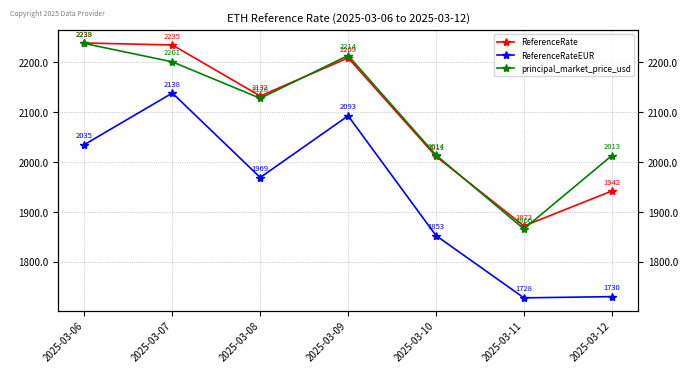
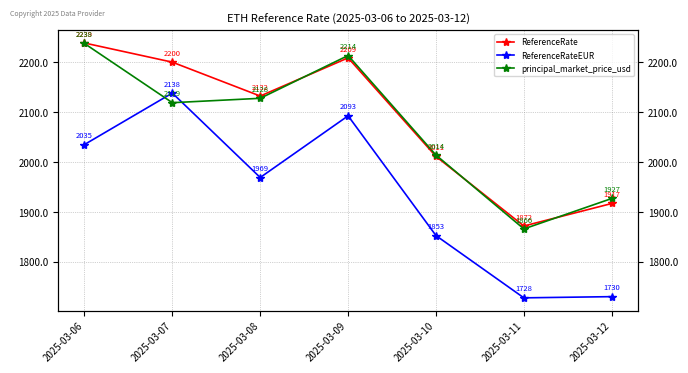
ReferenceRate, 2025-03-07: 2235 -> 2200
principal_market_price_usd, 2025-03-07: 2201 -> 2119
ReferenceRate, 2025-03-12: 1942 -> 1917
principal_market_price_usd, 2025-03-12: 2013 -> 1927
